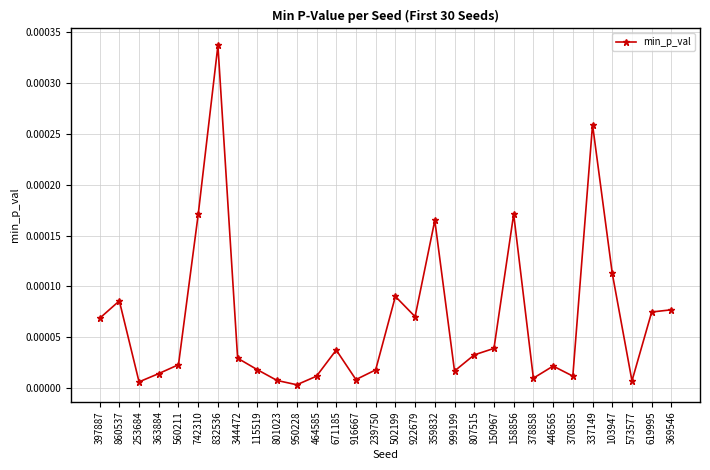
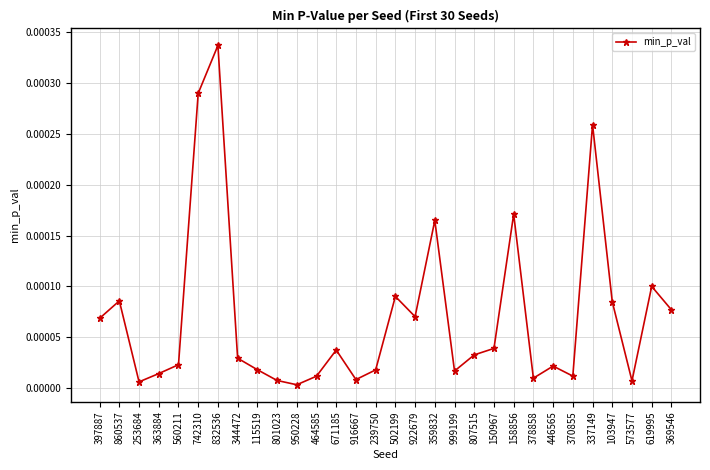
742310: 0.000171 -> 0.000290
103947: 0.000113 -> 0.000085
619995: 0.000075 -> 0.000100
